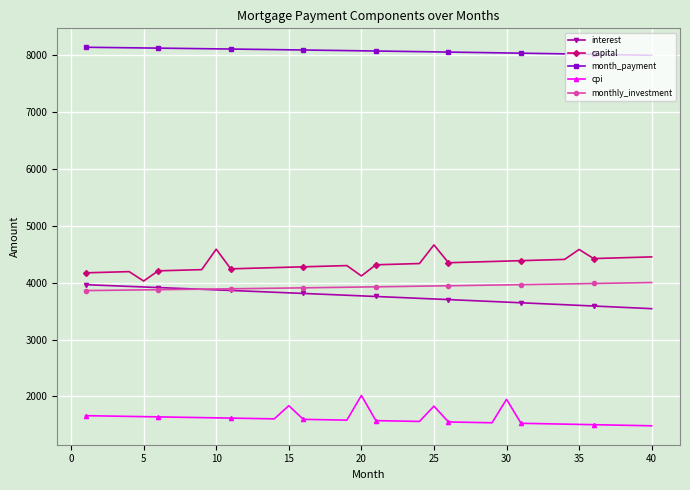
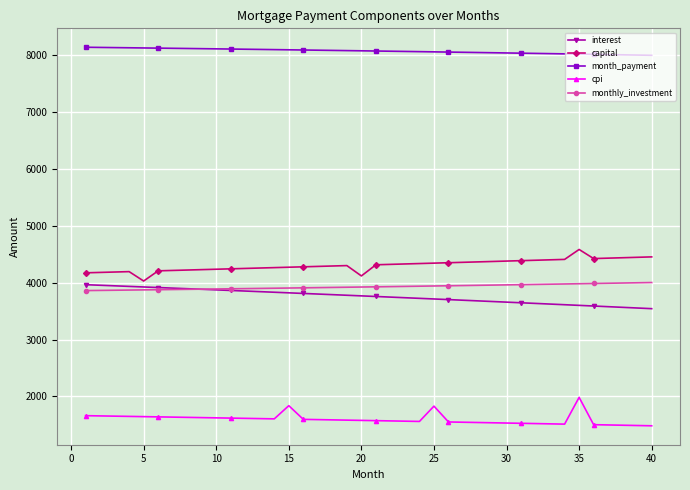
capital, 10: 4600 -> 4200
cpi, 20: 2000 -> 1600
capital, 25: 4700 -> 4300
cpi, 30: 1900 -> 1500
cpi, 35: 1500 -> 2000
